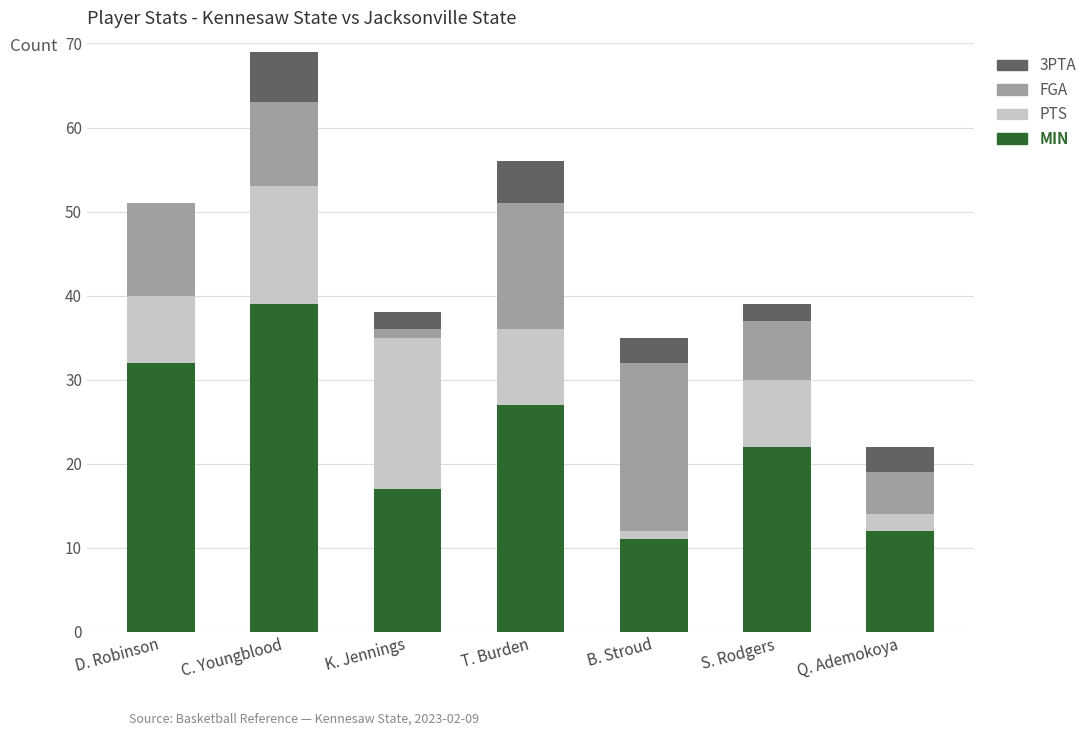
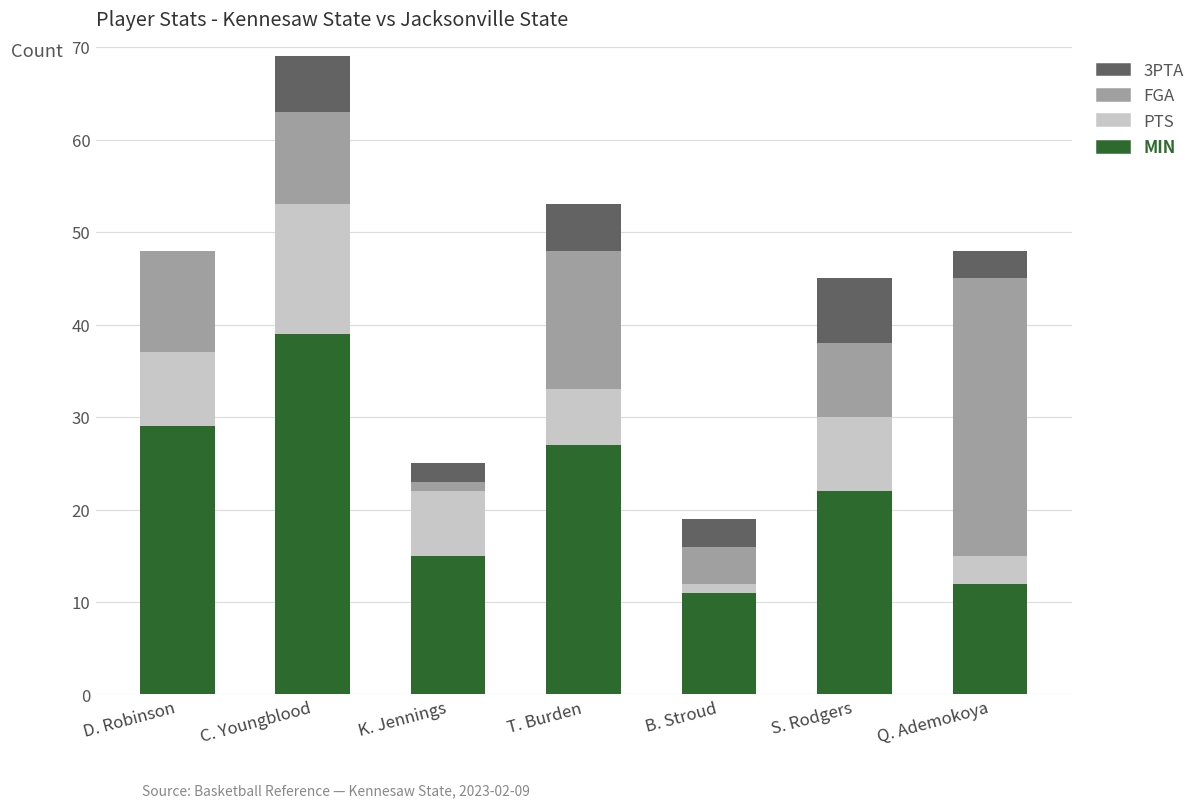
MIN, D. Robinson: 32 -> 29
MIN, K. Jennings: 17 -> 15
PTS, K. Jennings: 18 -> 7
PTS, T. Burden: 9 -> 6
FGA, B. Stroud: 20 -> 4
FGA, S. Rodgers: 7 -> 8
3PTA, S. Rodgers: 2 -> 7
PTS, Q. Ademokoya: 2 -> 3
FGA, Q. Ademokoya: 5 -> 30
